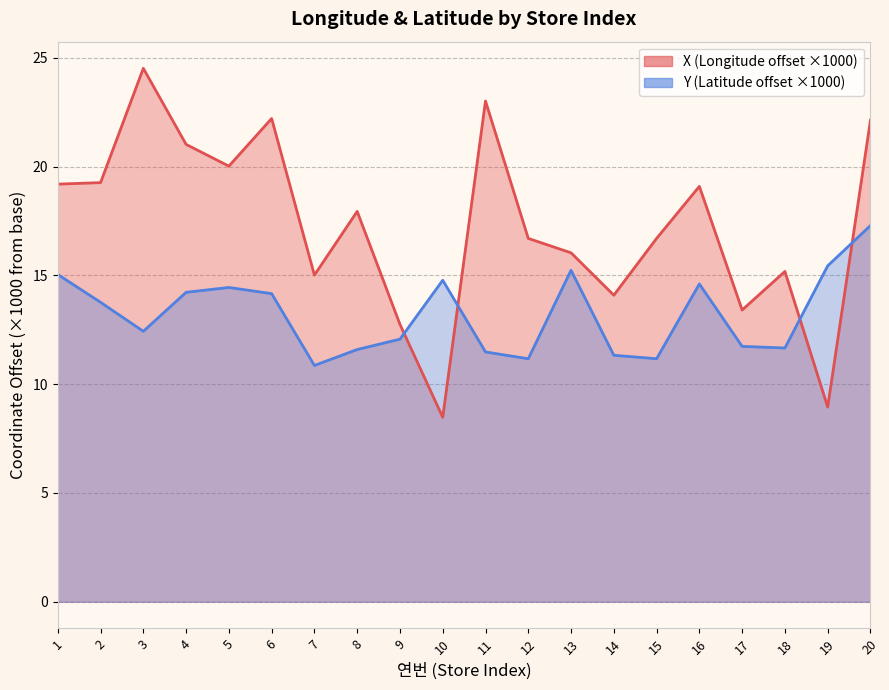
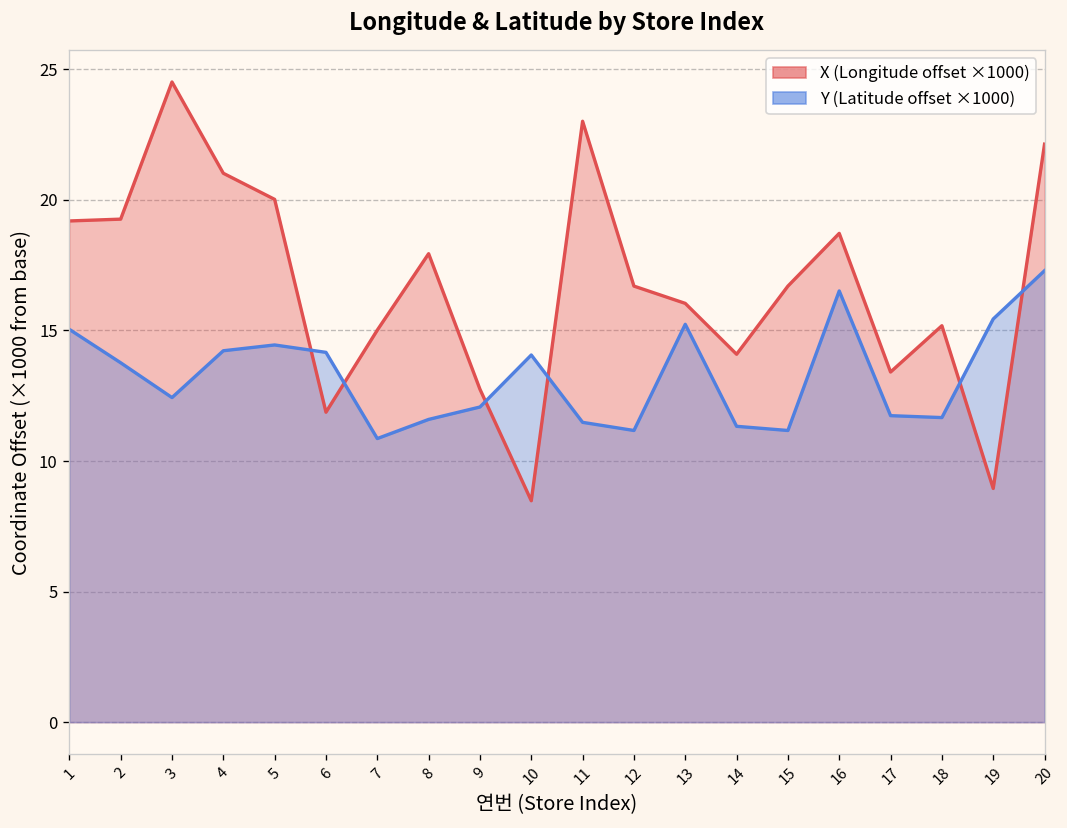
X (Longitude offset ×1000), 6: 22.2 -> 11.9
Y (Latitude offset ×1000), 10: 14.8 -> 14.1
X (Longitude offset ×1000), 16: 19.1 -> 18.7
Y (Latitude offset ×1000), 16: 14.6 -> 16.5
